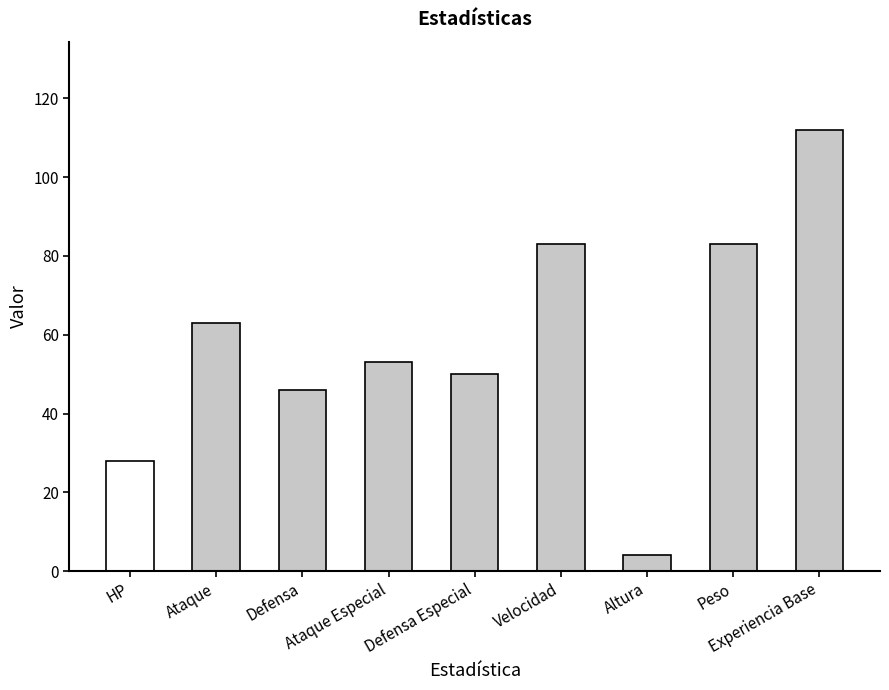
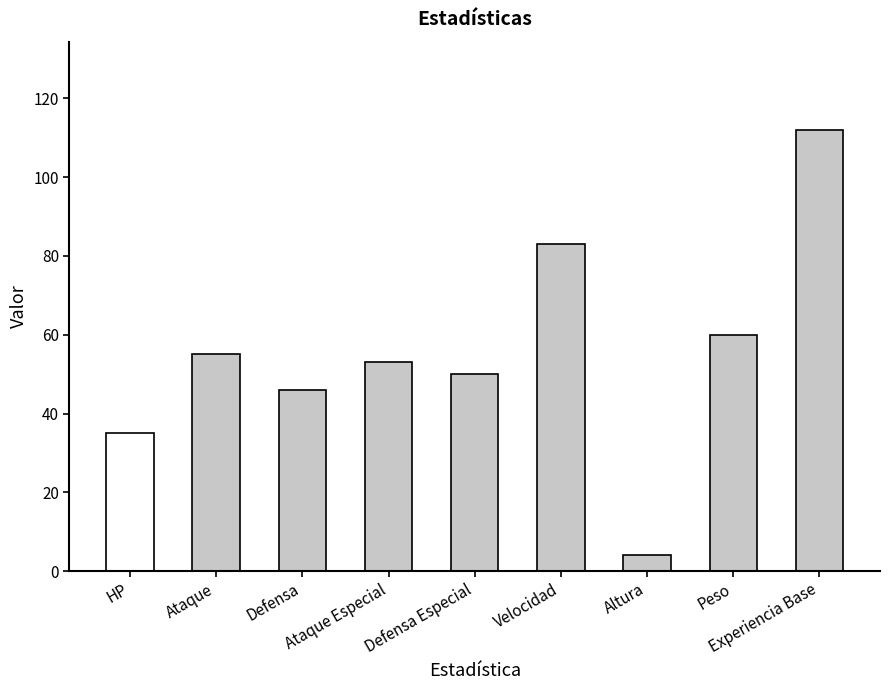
HP: 28 -> 35
Ataque: 63 -> 55
Peso: 83 -> 60
